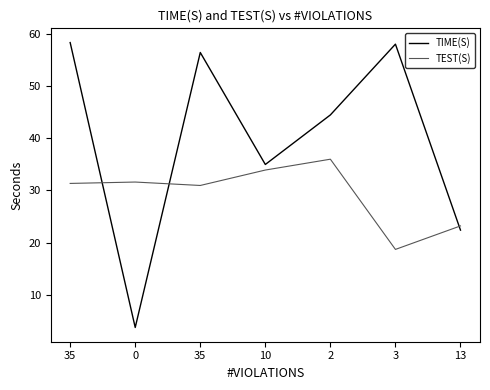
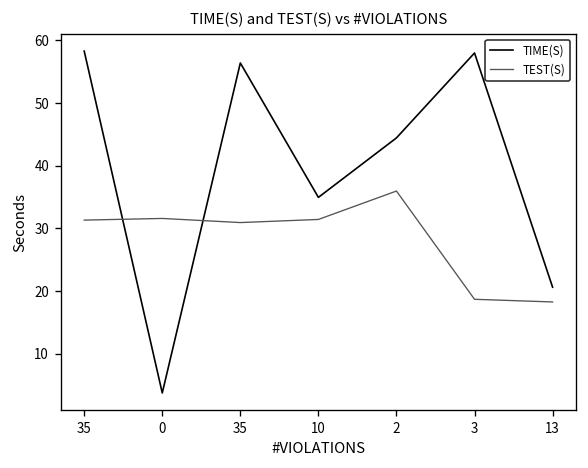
TEST(S), 10: 34 -> 31
TIME(S), 13: 22 -> 21
TEST(S), 13: 23 -> 18
